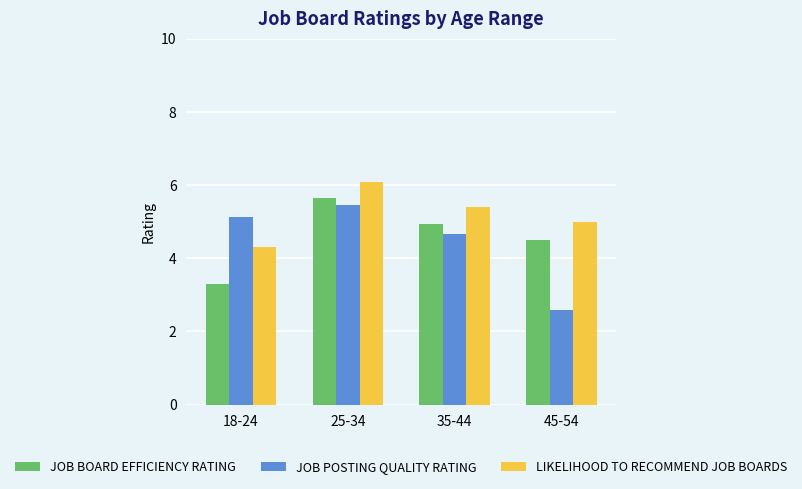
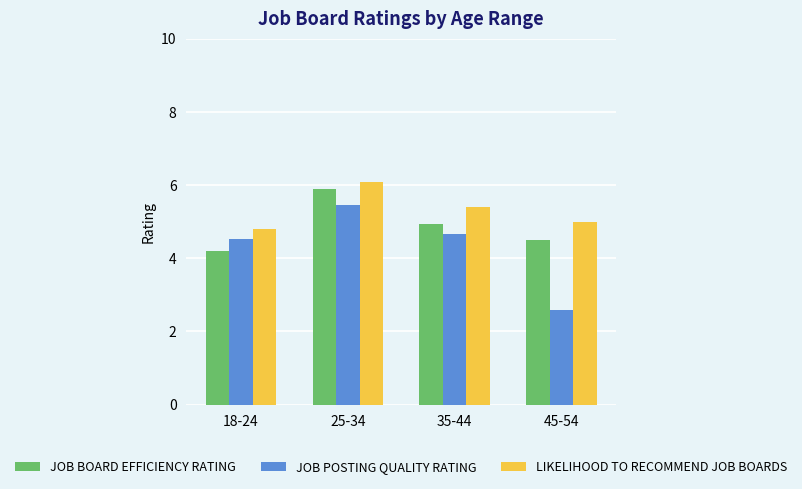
JOB BOARD EFFICIENCY RATING, 18-24: 3.3 -> 4.2
JOB POSTING QUALITY RATING, 18-24: 5.1 -> 4.5
LIKELIHOOD TO RECOMMEND JOB BOARDS, 18-24: 4.3 -> 4.8
JOB BOARD EFFICIENCY RATING, 25-34: 5.6 -> 5.9
